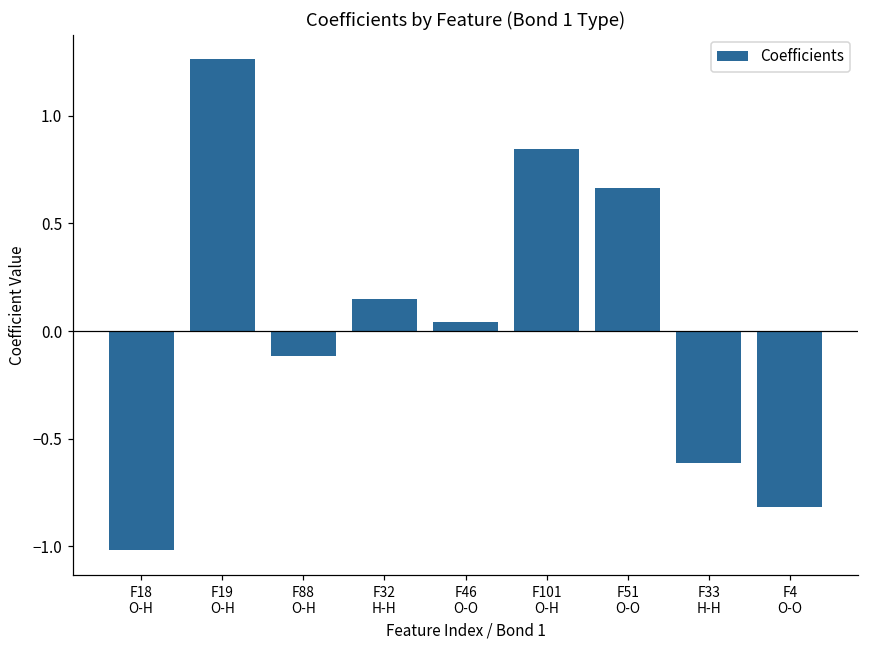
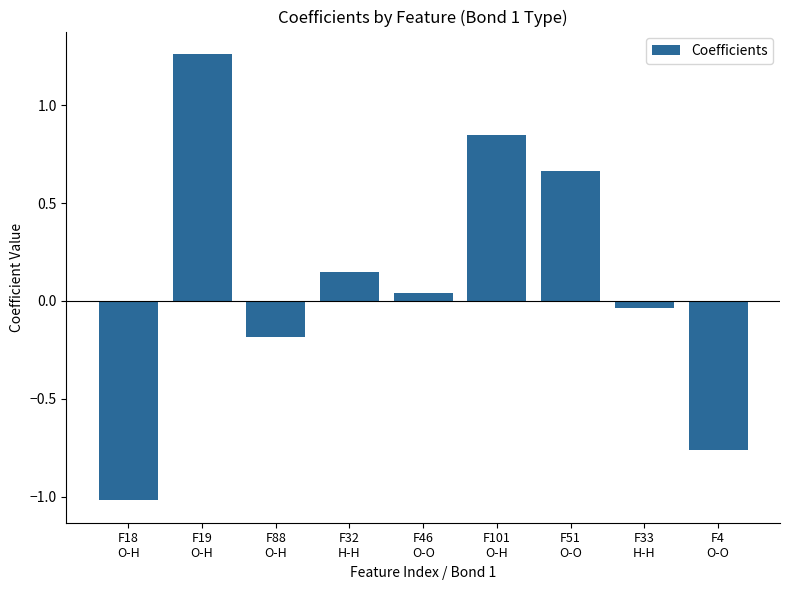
F88 O-H: -0.11 -> -0.19
F33 H-H: -0.61 -> -0.04
F4 O-O: -0.82 -> -0.76
